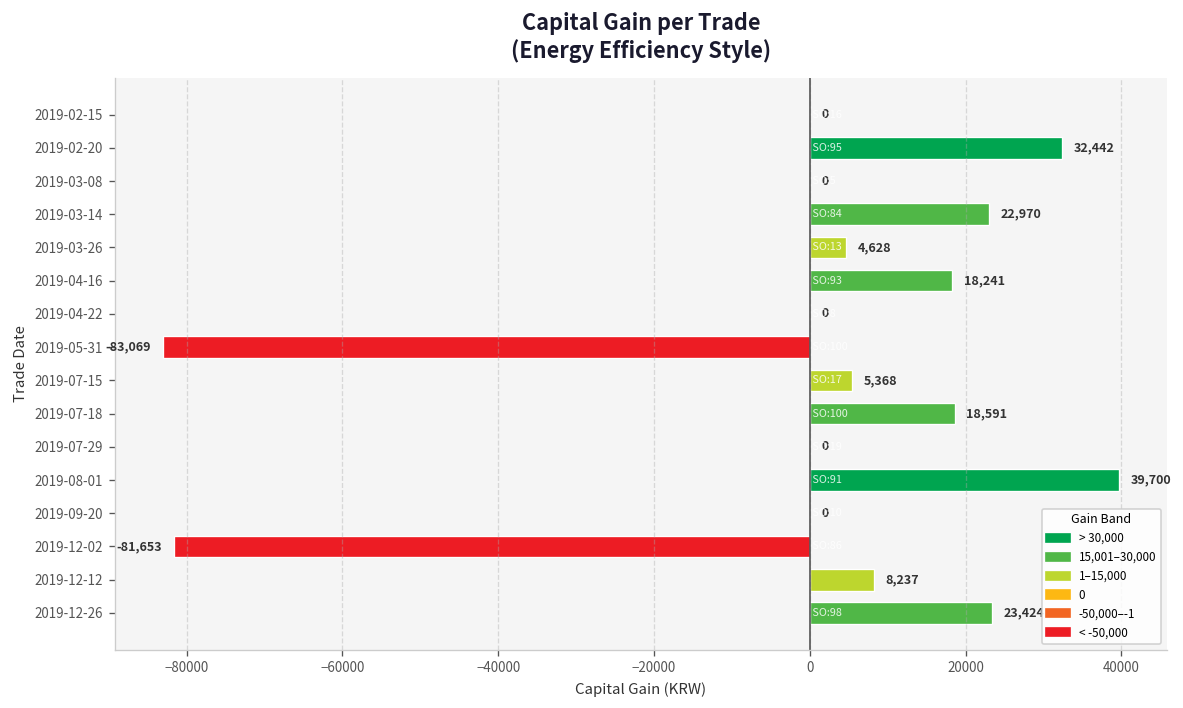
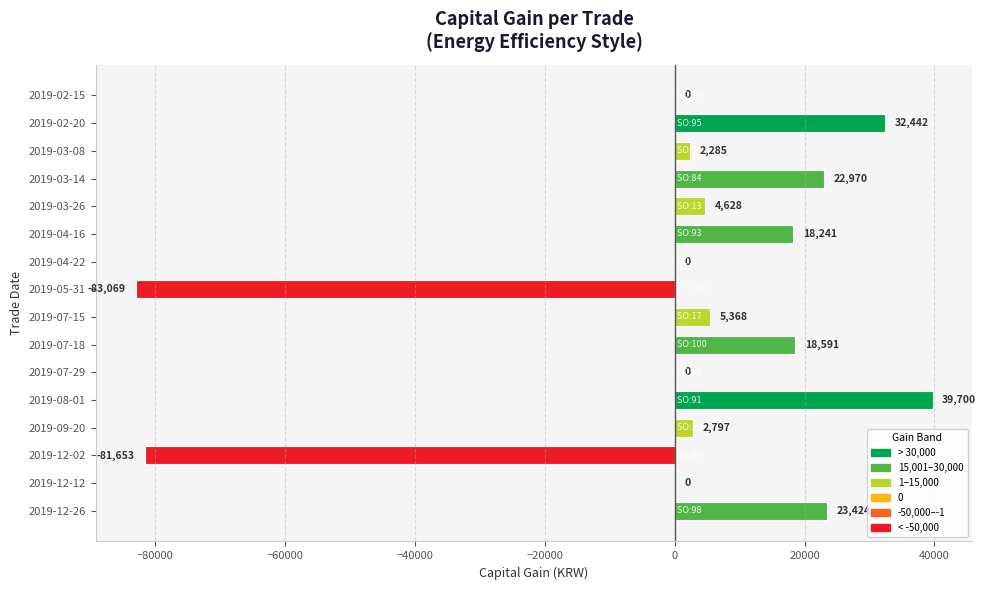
2019-03-08: 0 -> 2,285
2019-09-20: 0 -> 2,797
2019-12-12: 8,237 -> 0
